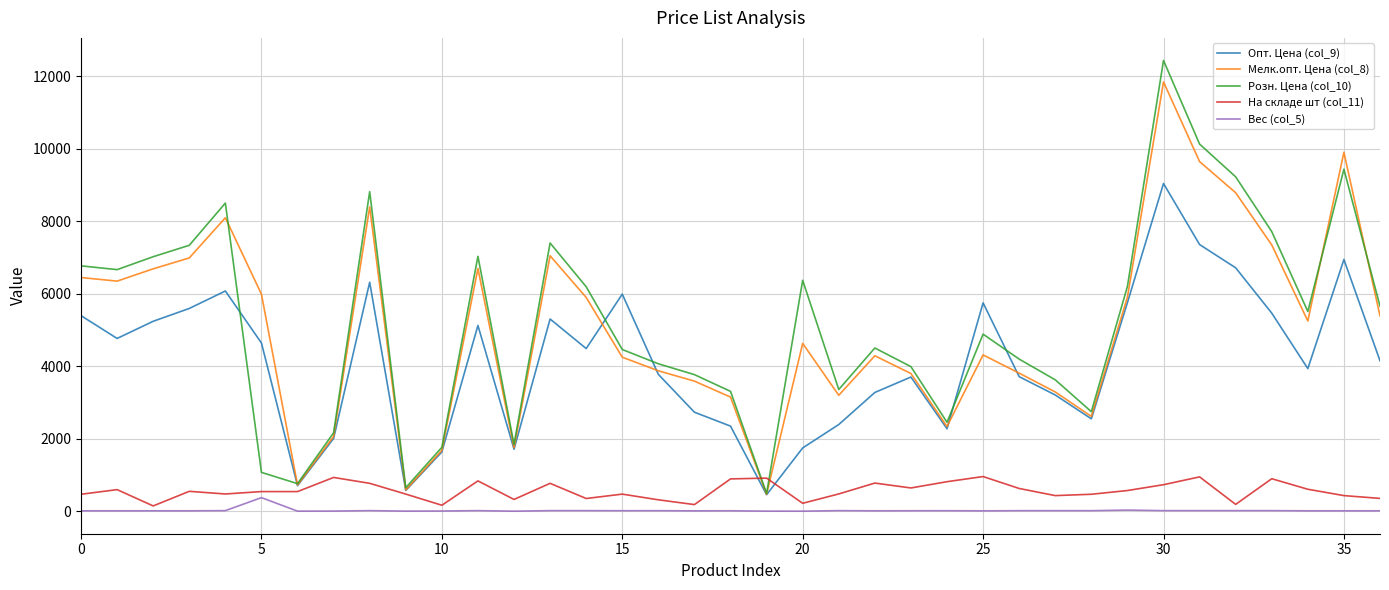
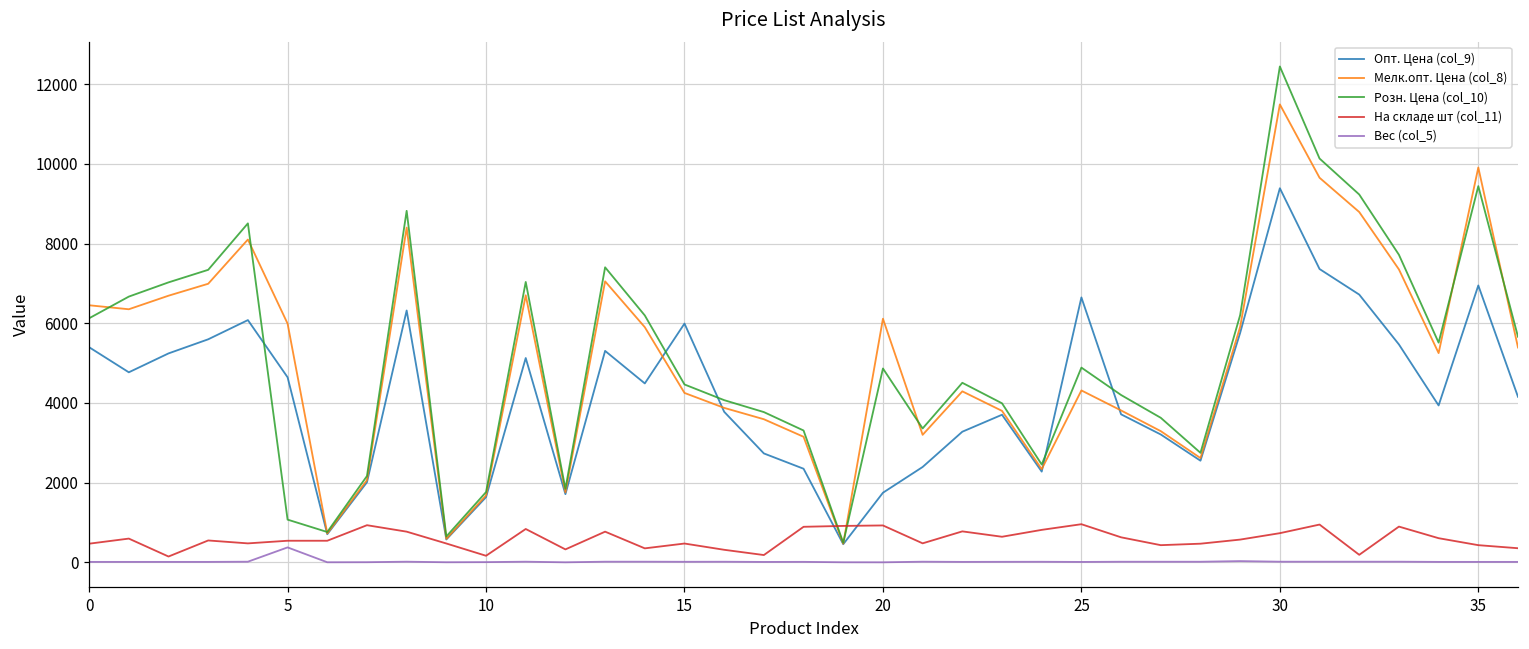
Розн. Цена (col_10), 0: 6800 -> 6100
Мелк.опт. Цена (col_8), 20: 4600 -> 6100
Розн. Цена (col_10), 20: 6400 -> 4900
На складе шт (col_11), 20: 200 -> 900
Опт. Цена (col_9), 25: 5800 -> 6600
Опт. Цена (col_9), 30: 9000 -> 9400
Мелк.опт. Цена (col_8), 30: 11900 -> 11500
